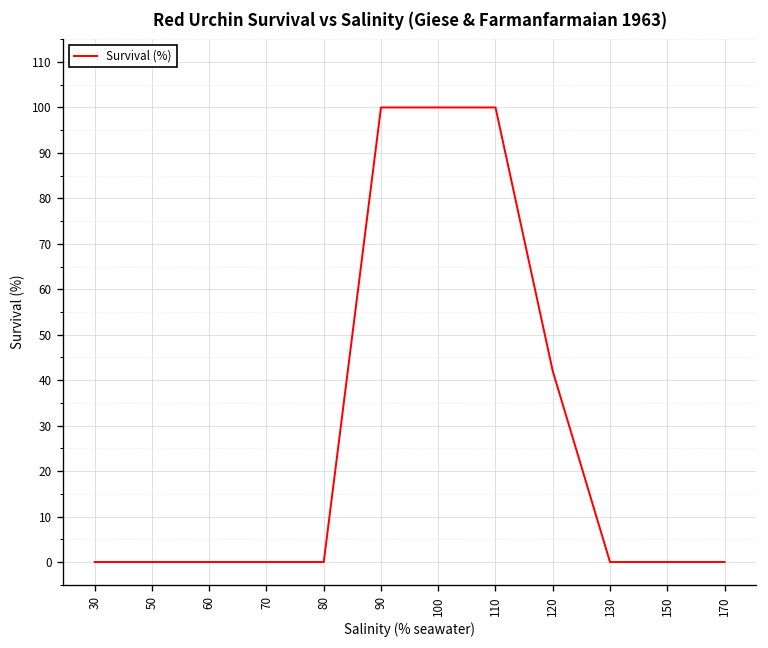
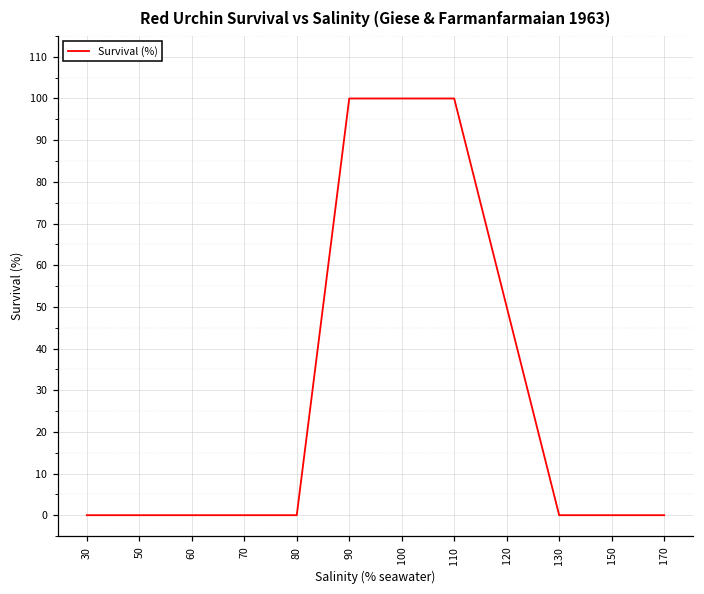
120: 42 -> 50
